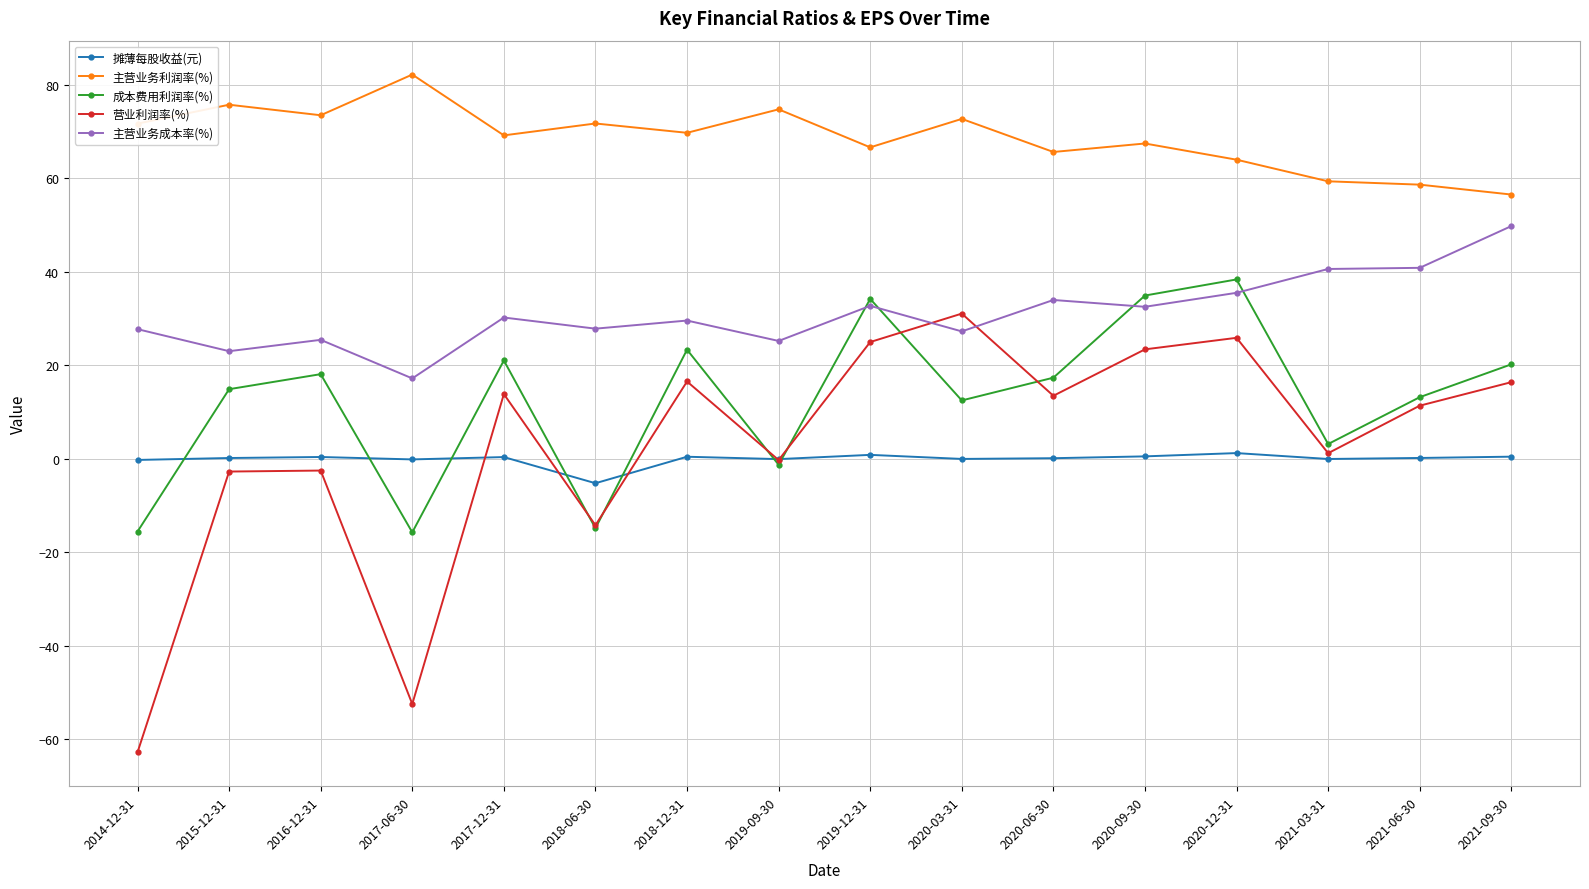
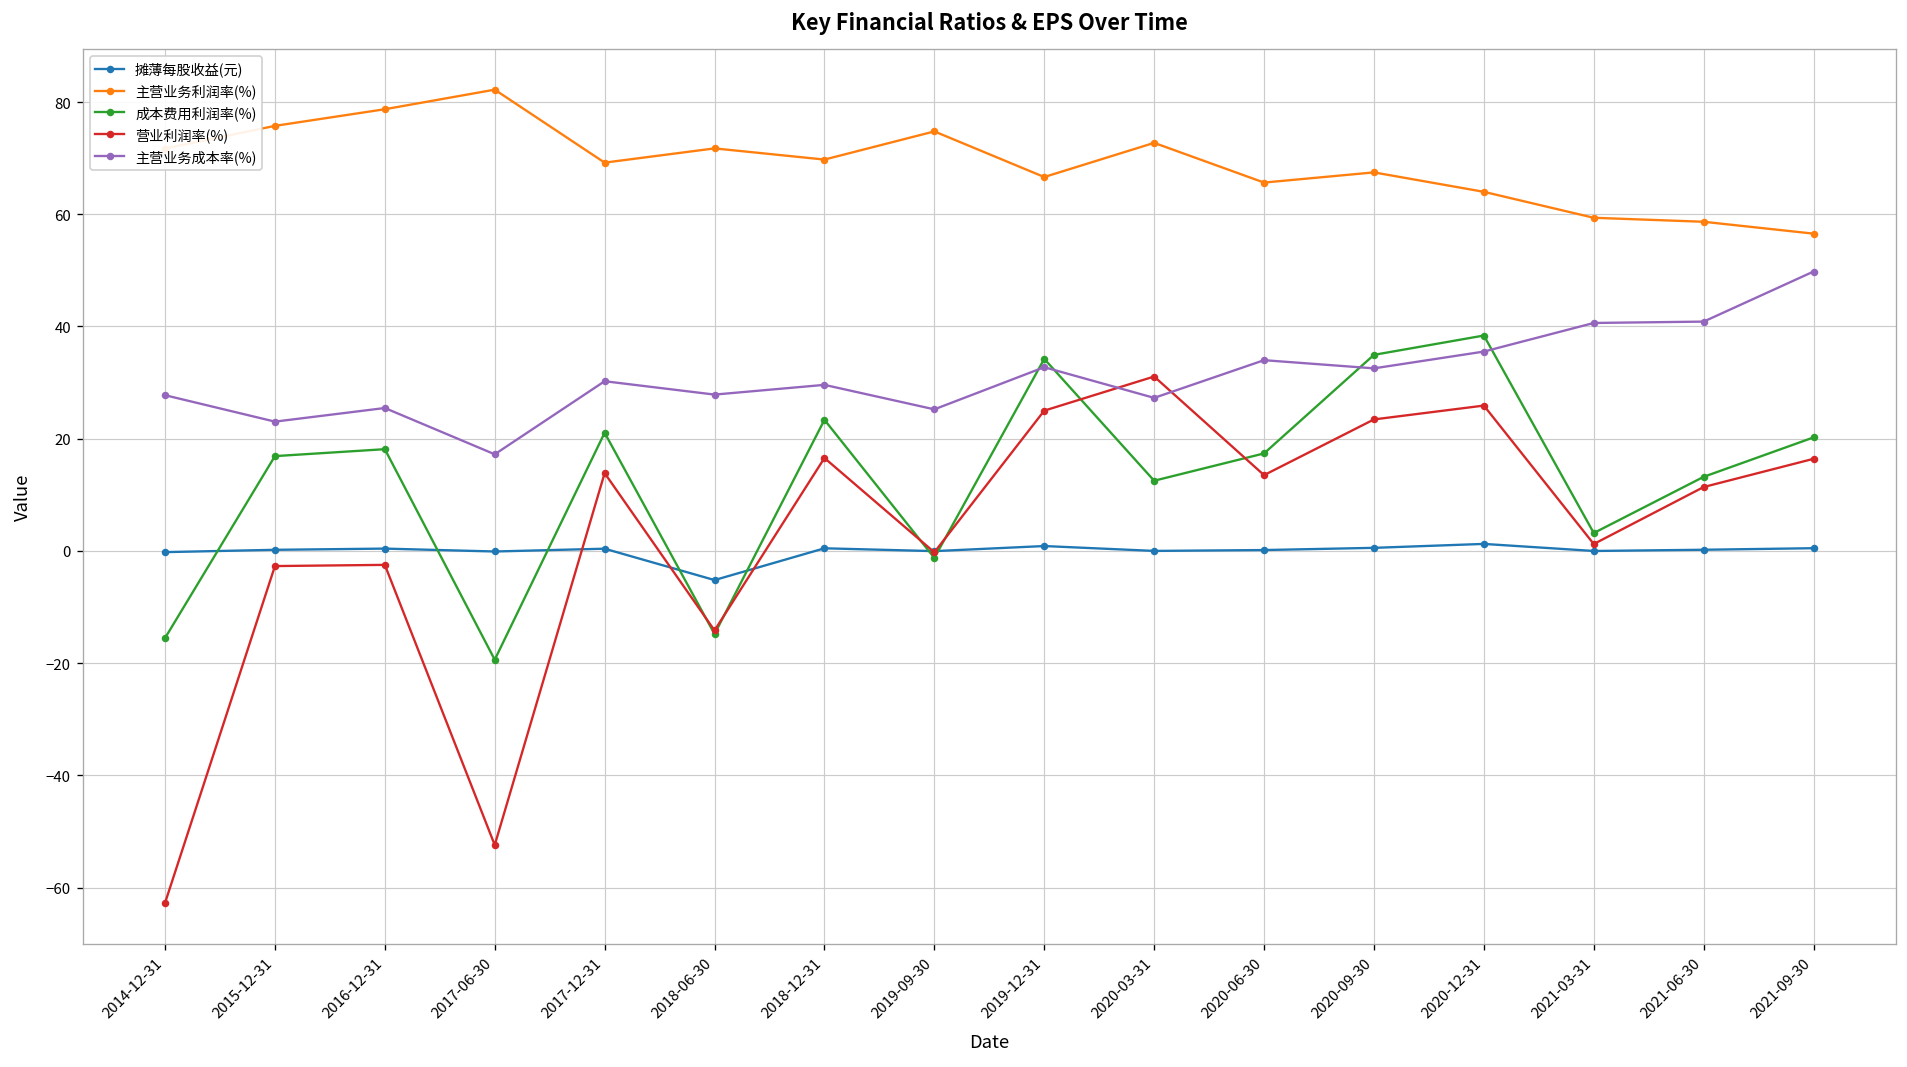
成本费用利润率(%), 2015-12-31: 15 -> 17
主营业务利润率(%), 2016-12-31: 74 -> 79
成本费用利润率(%), 2017-06-30: -16 -> -19
